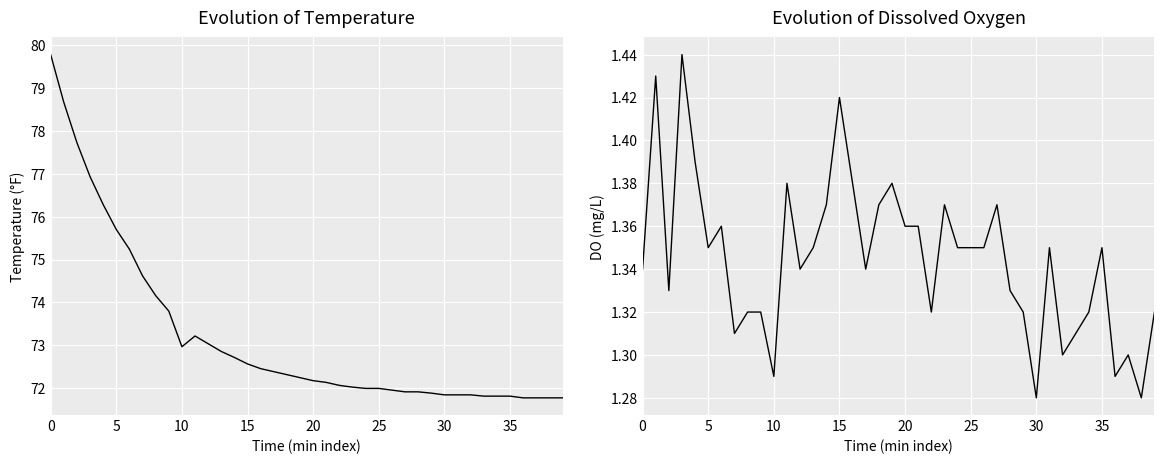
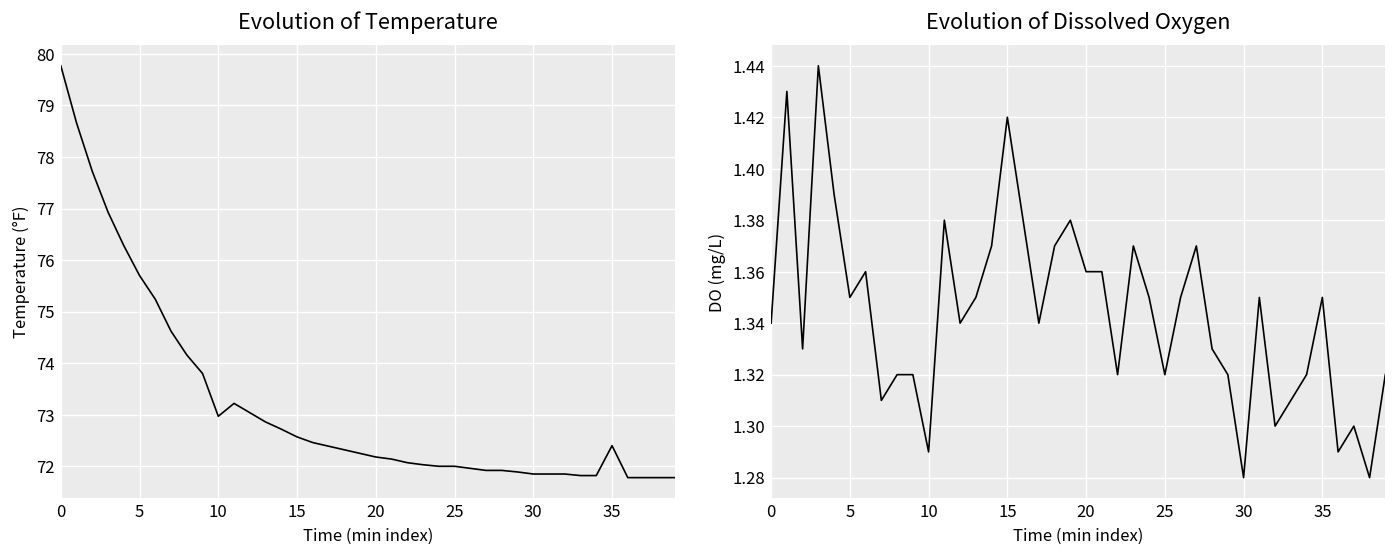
Evolution of Temperature, 35: 71.8 -> 72.4
Evolution of Dissolved Oxygen, 25: 1.35 -> 1.32
